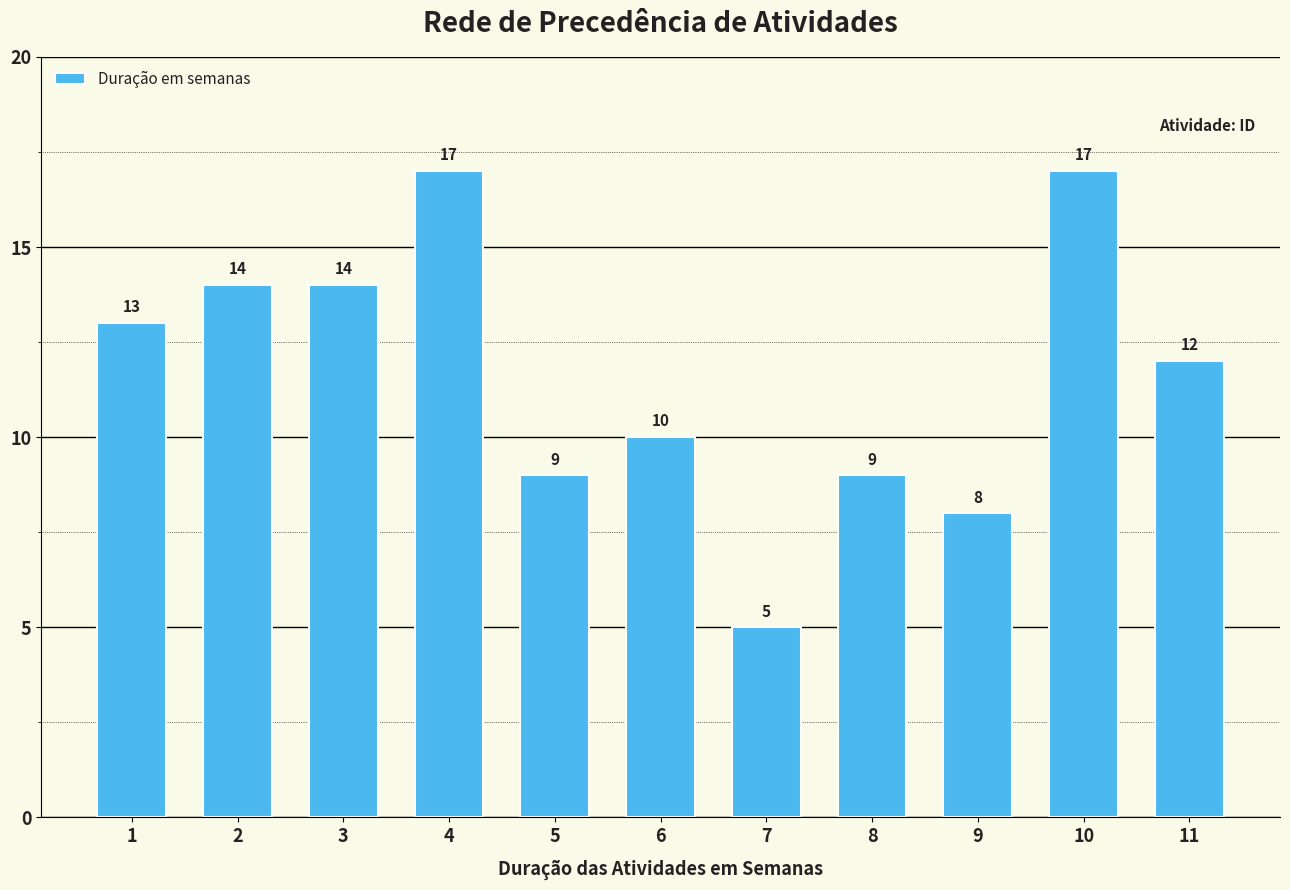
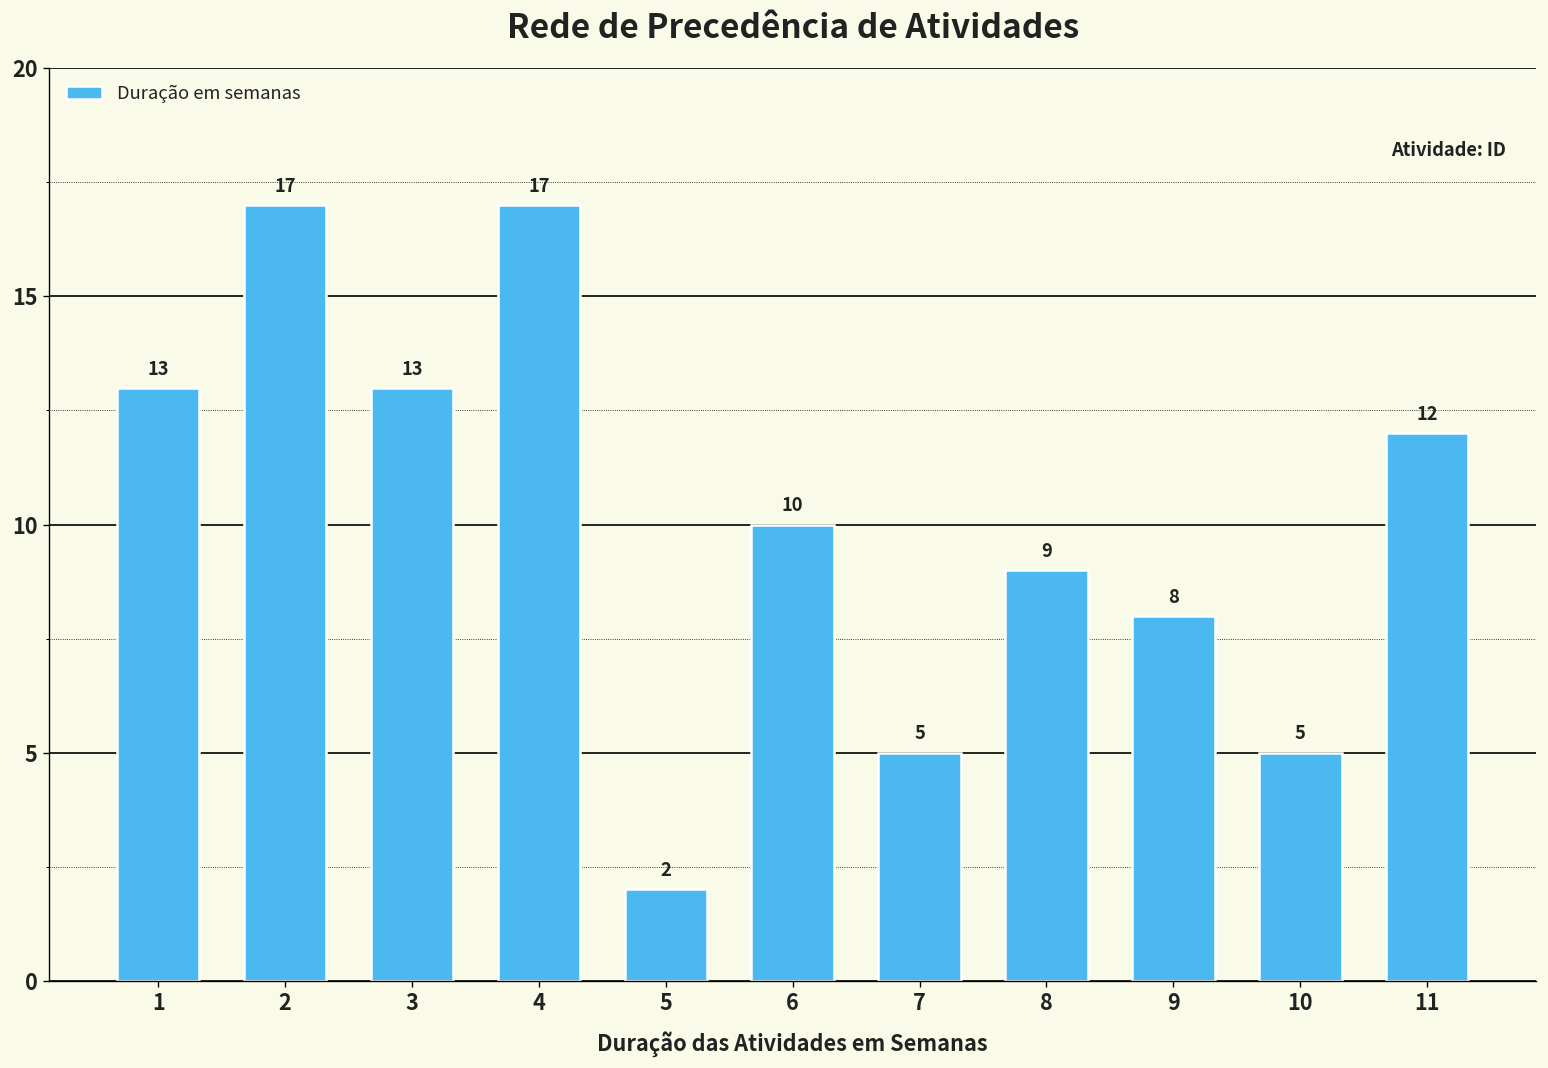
2: 14 -> 17
3: 14 -> 13
5: 9 -> 2
10: 17 -> 5
